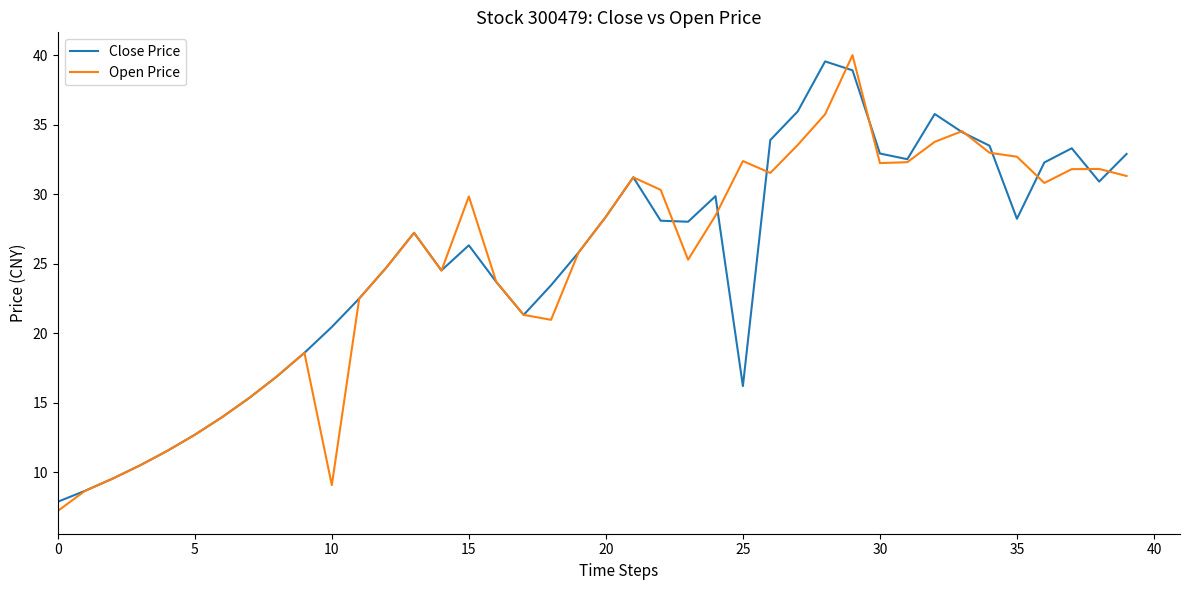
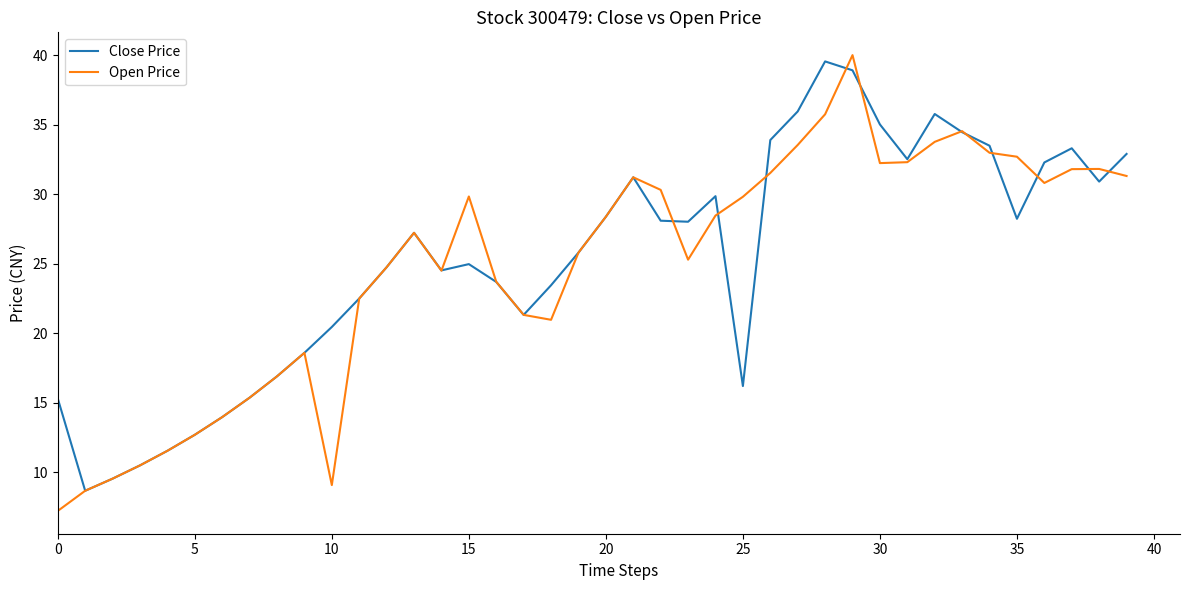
Close Price, 0: 7.9 -> 15.3
Close Price, 15: 26.3 -> 25.0
Open Price, 25: 32.4 -> 29.8
Close Price, 30: 32.9 -> 35.0
